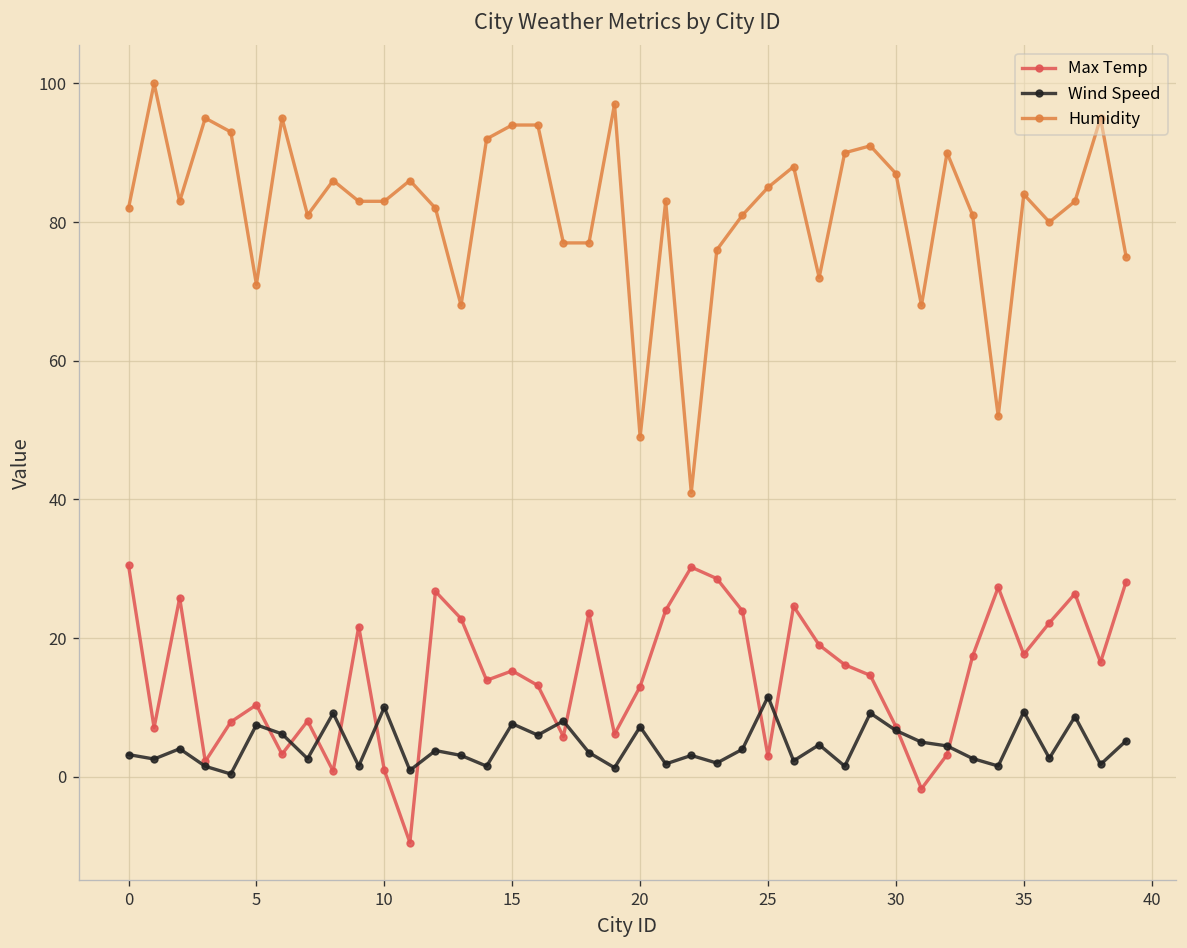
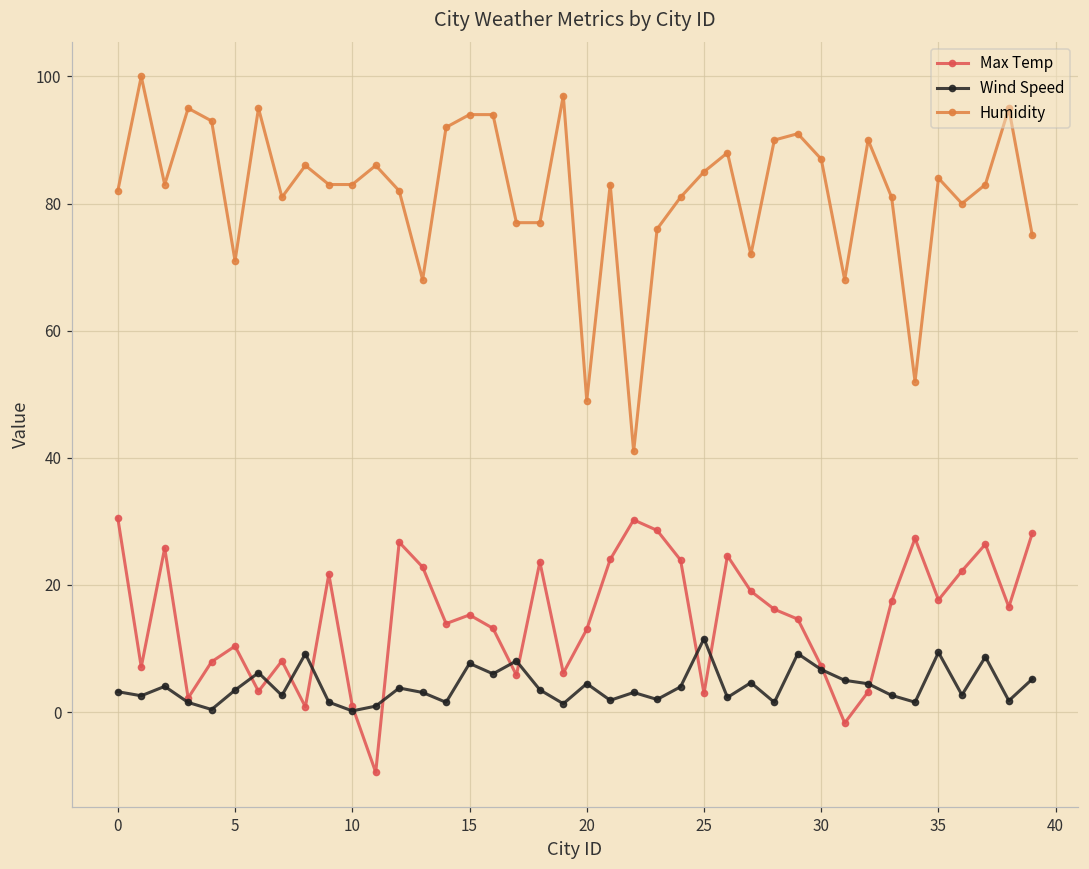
Wind Speed, 5: 8 -> 3
Wind Speed, 10: 10 -> 0
Wind Speed, 20: 7 -> 4
